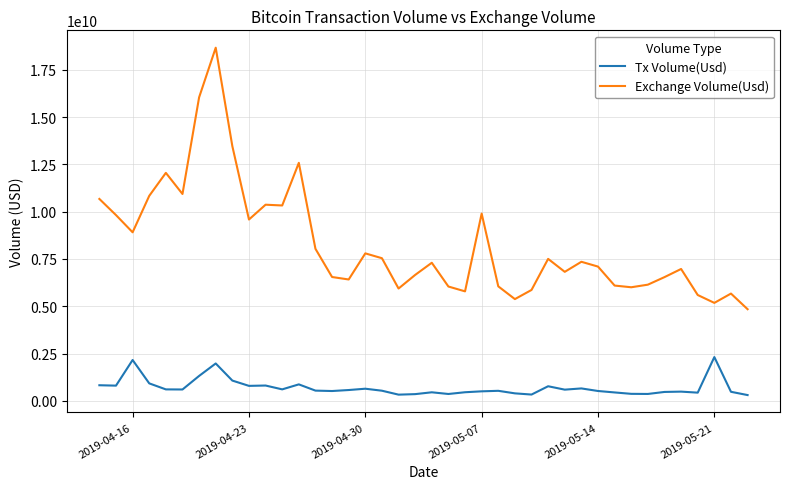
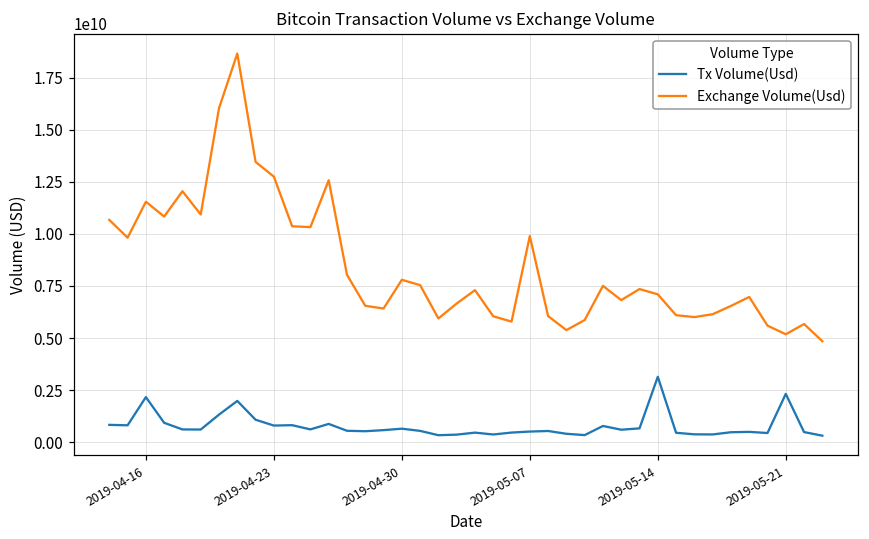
Exchange Volume(Usd), 2019-04-16: 8900000000 -> 11500000000
Exchange Volume(Usd), 2019-04-23: 9600000000 -> 12800000000
Tx Volume(Usd), 2019-05-14: 500000000 -> 3100000000
